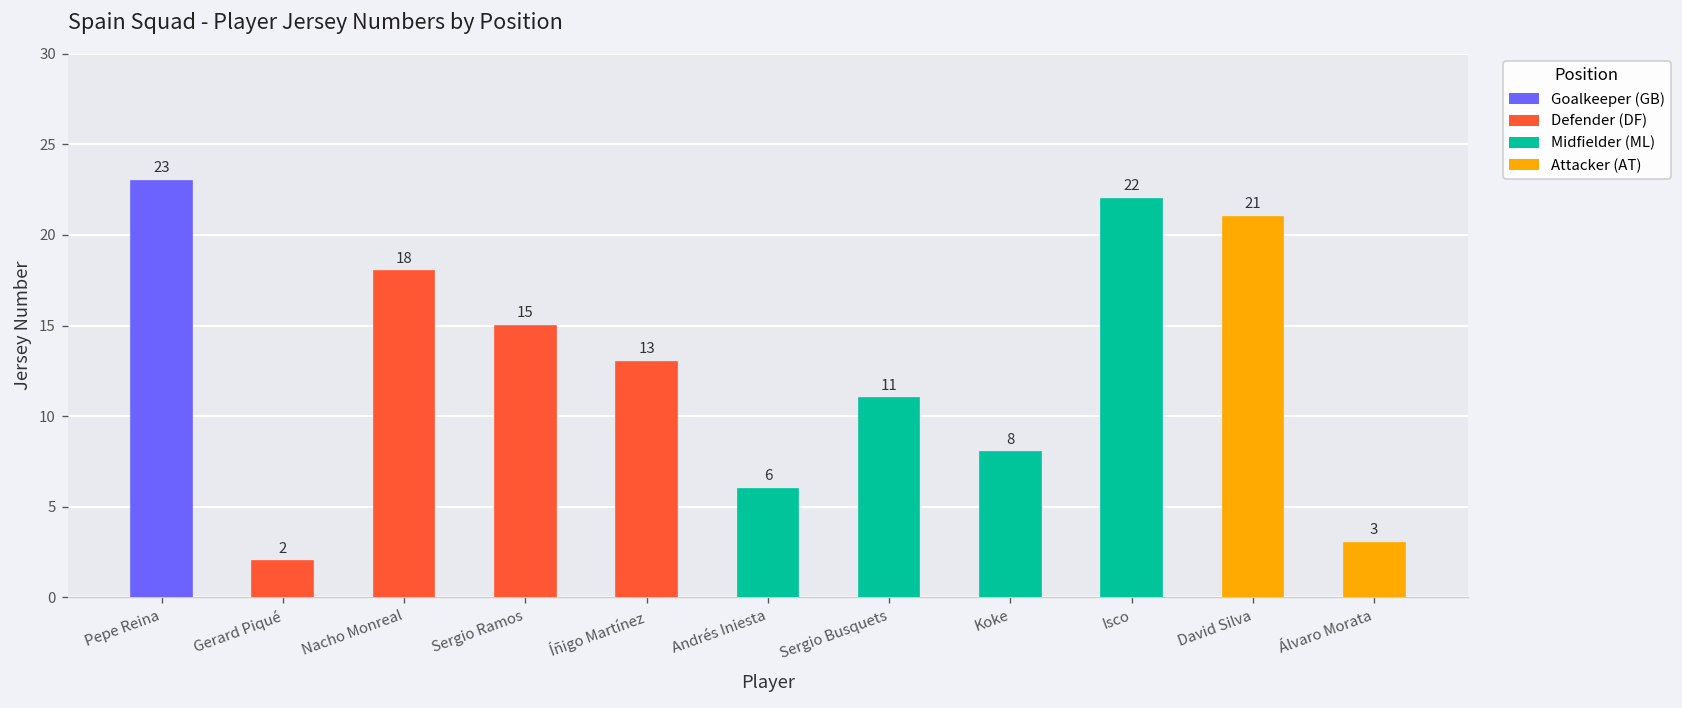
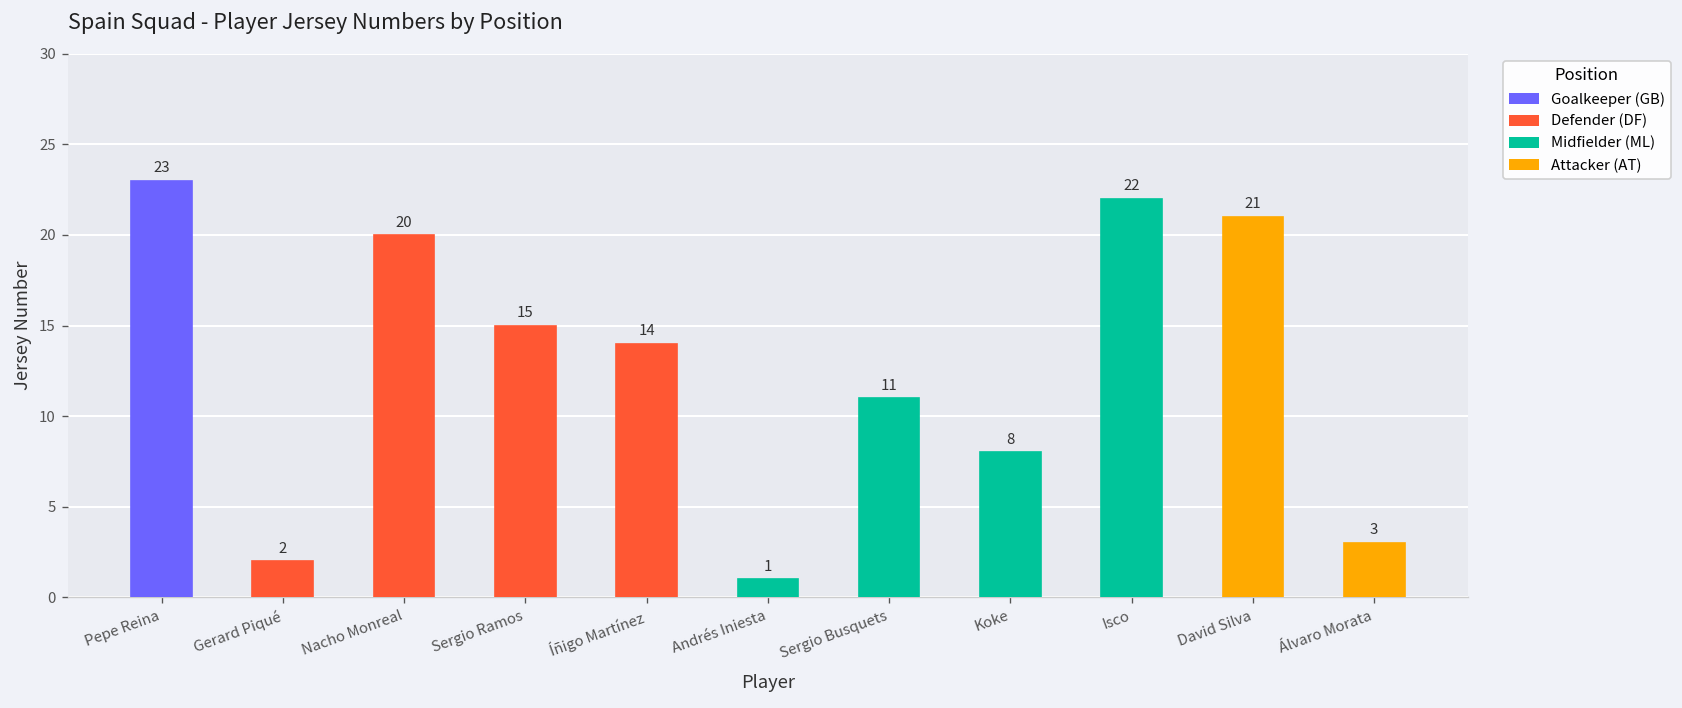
Nacho Monreal: 18 -> 20
Íñigo Martínez: 13 -> 14
Andrés Iniesta: 6 -> 1
